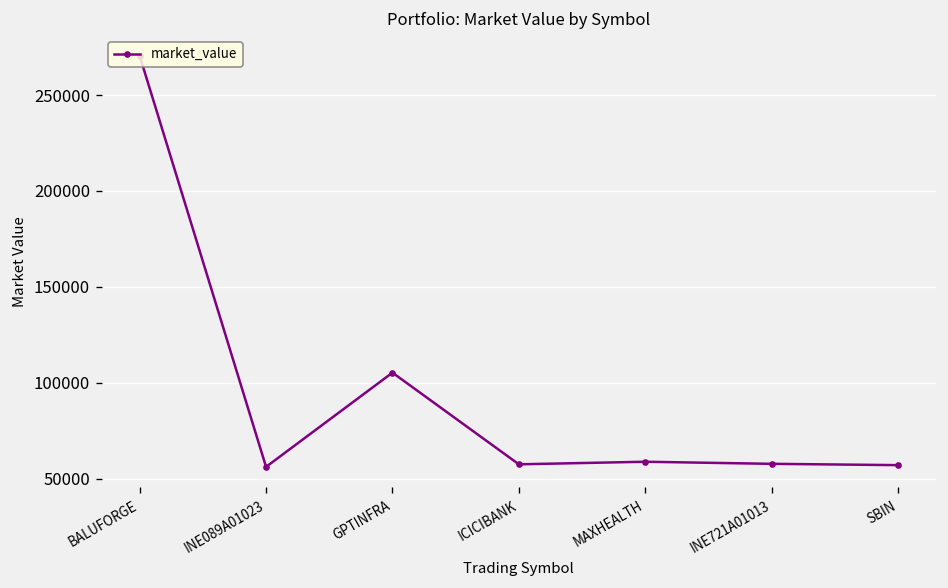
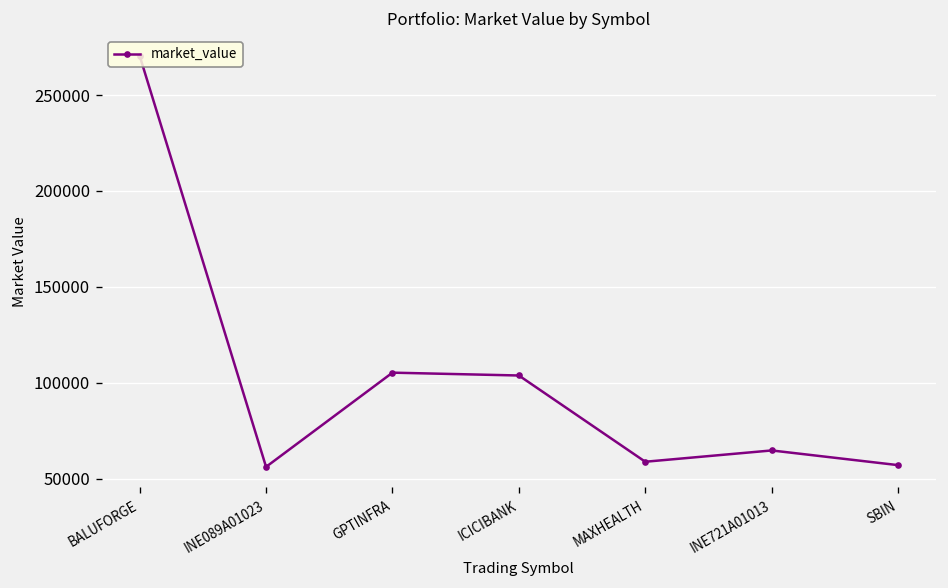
ICICIBANK: 57000 -> 104000
INE721A01013: 58000 -> 65000
